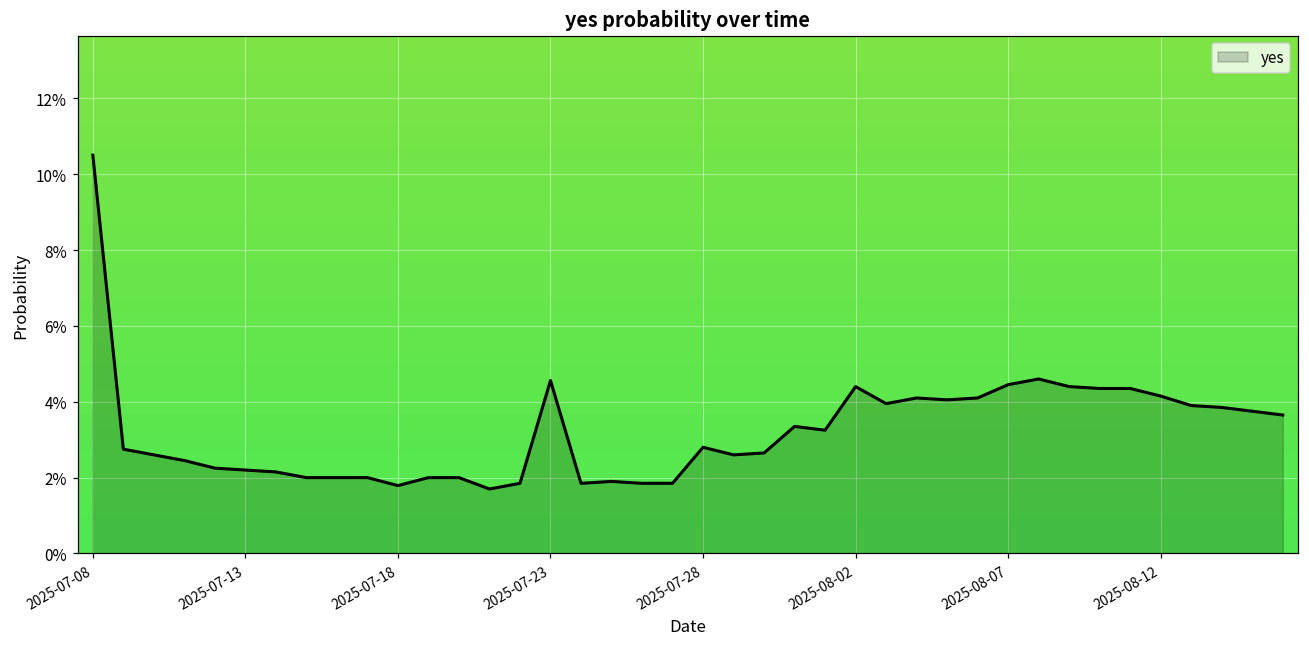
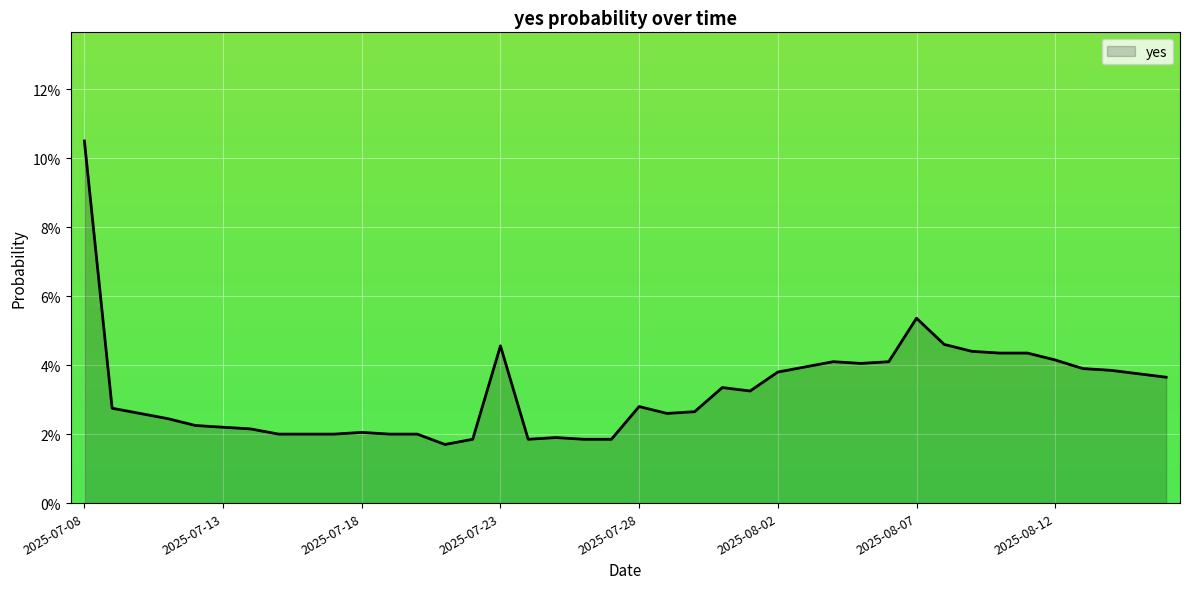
2025-07-18: 1.8% -> 2.1%
2025-08-02: 4.4% -> 3.8%
2025-08-07: 4.5% -> 5.4%
